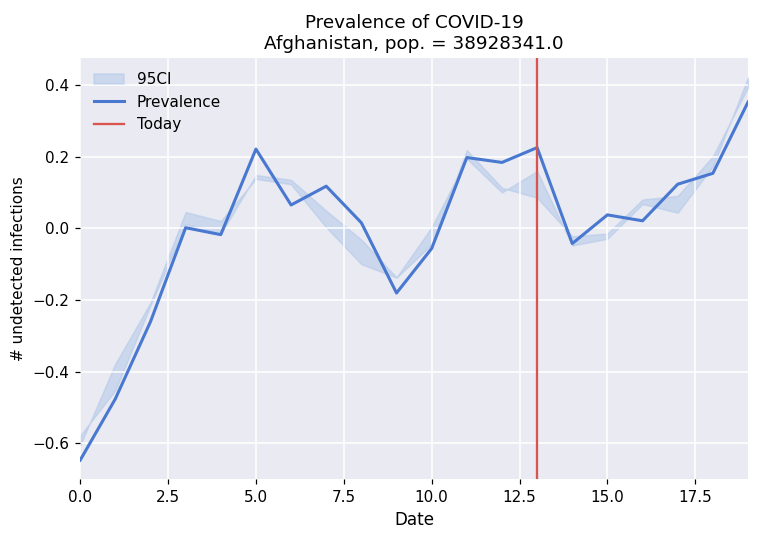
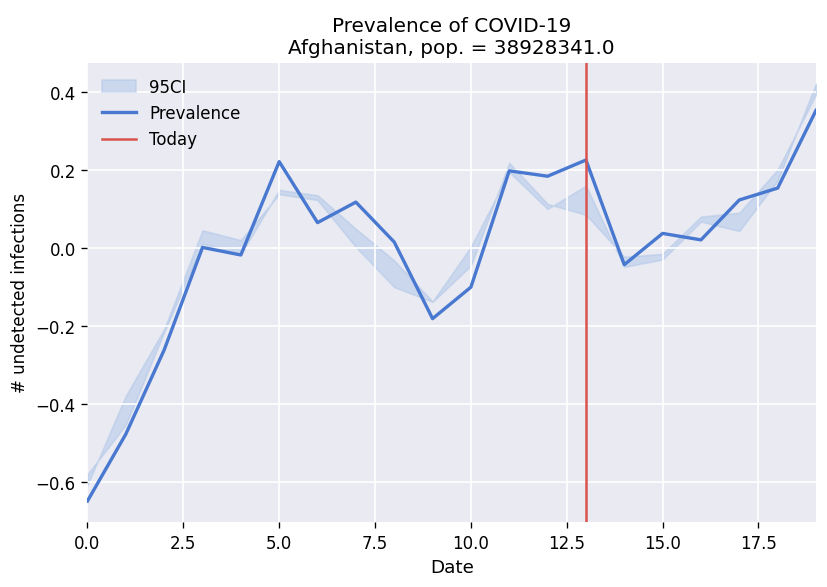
Prevalence, 10.0: -0.06 -> -0.10
